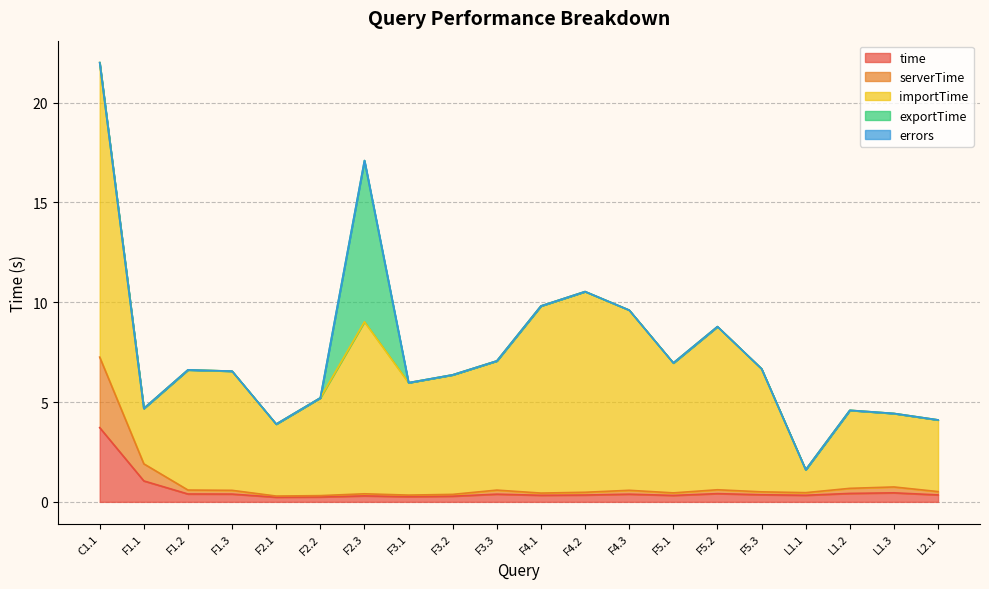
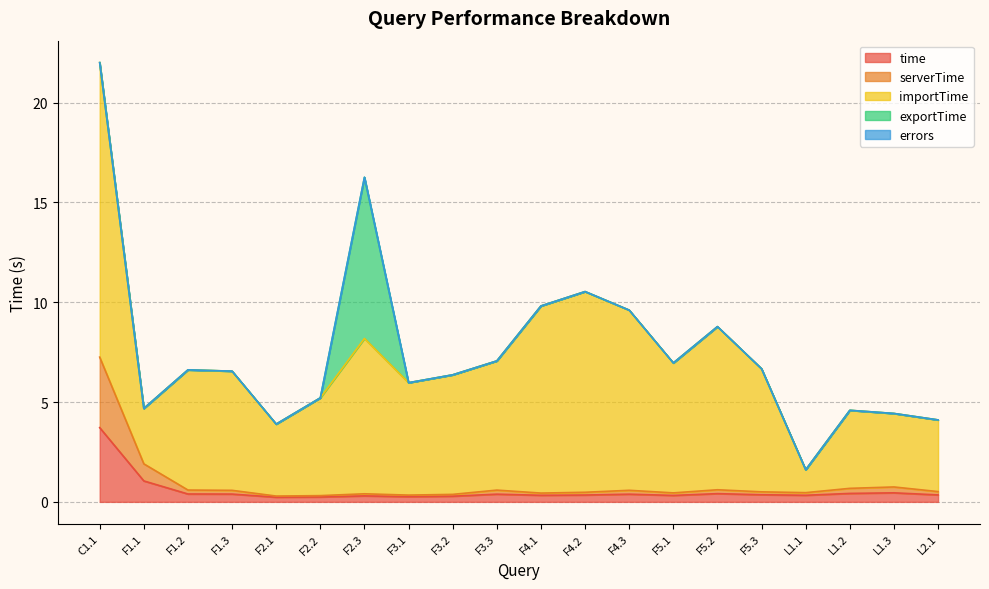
importTime, F2.3: 8.6 -> 7.8
